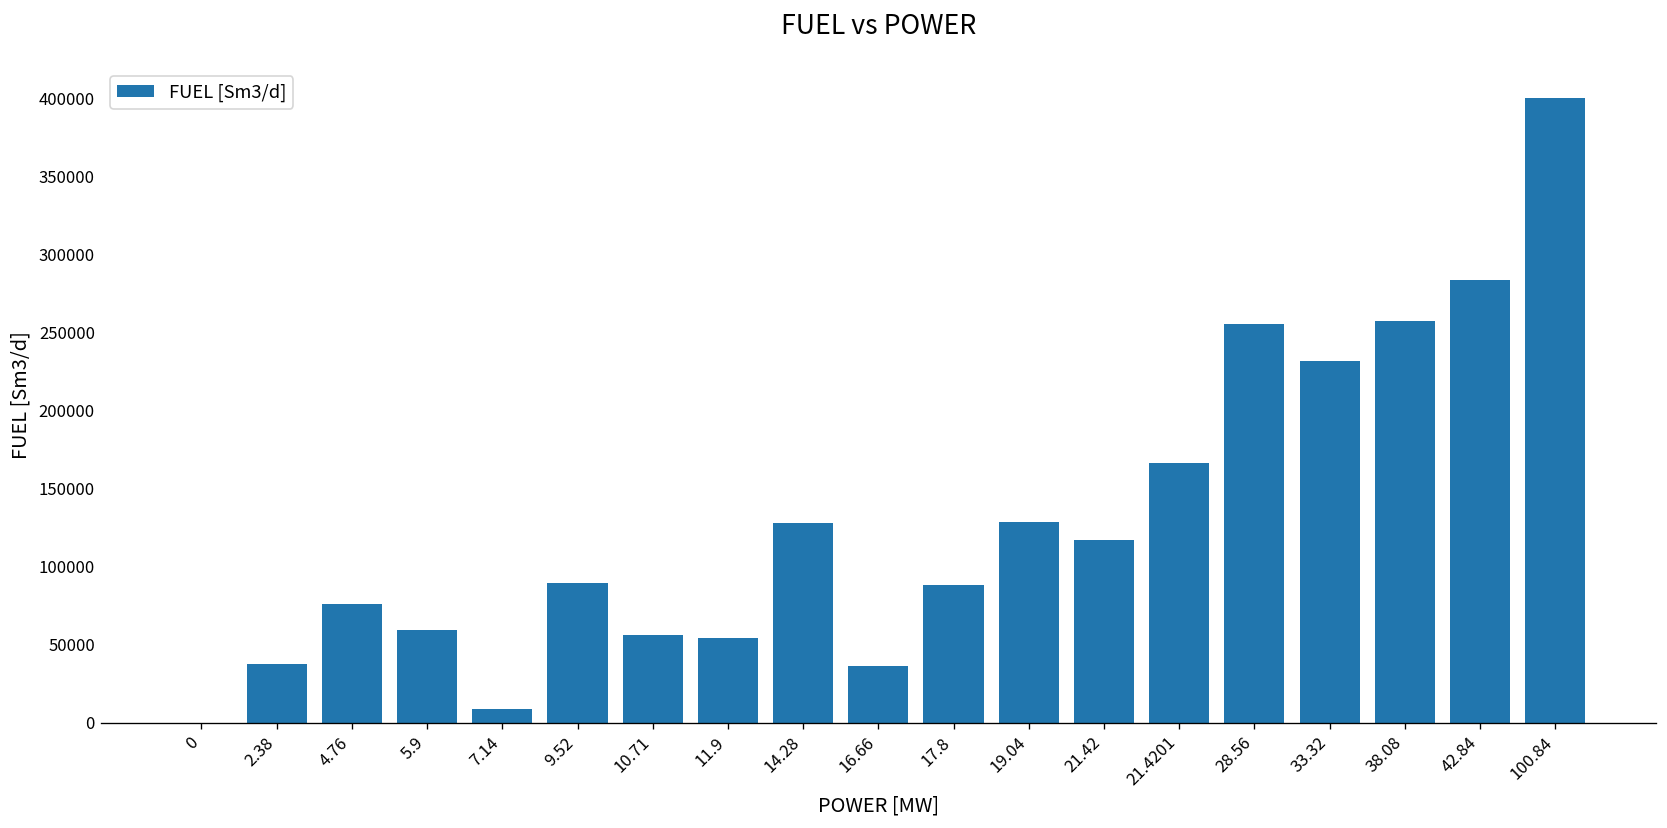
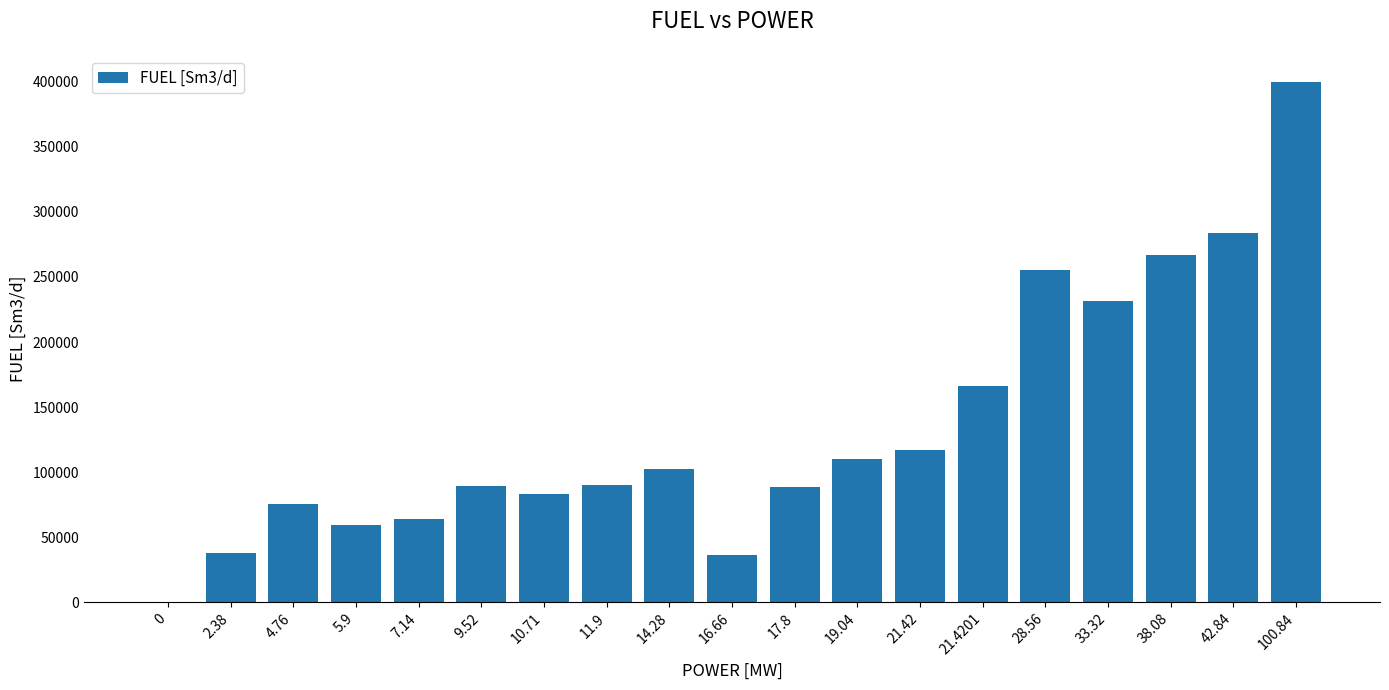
7.14: 9000 -> 64000
10.71: 56000 -> 83000
11.9: 54000 -> 90000
14.28: 128000 -> 103000
19.04: 129000 -> 110000
38.08: 258000 -> 267000
